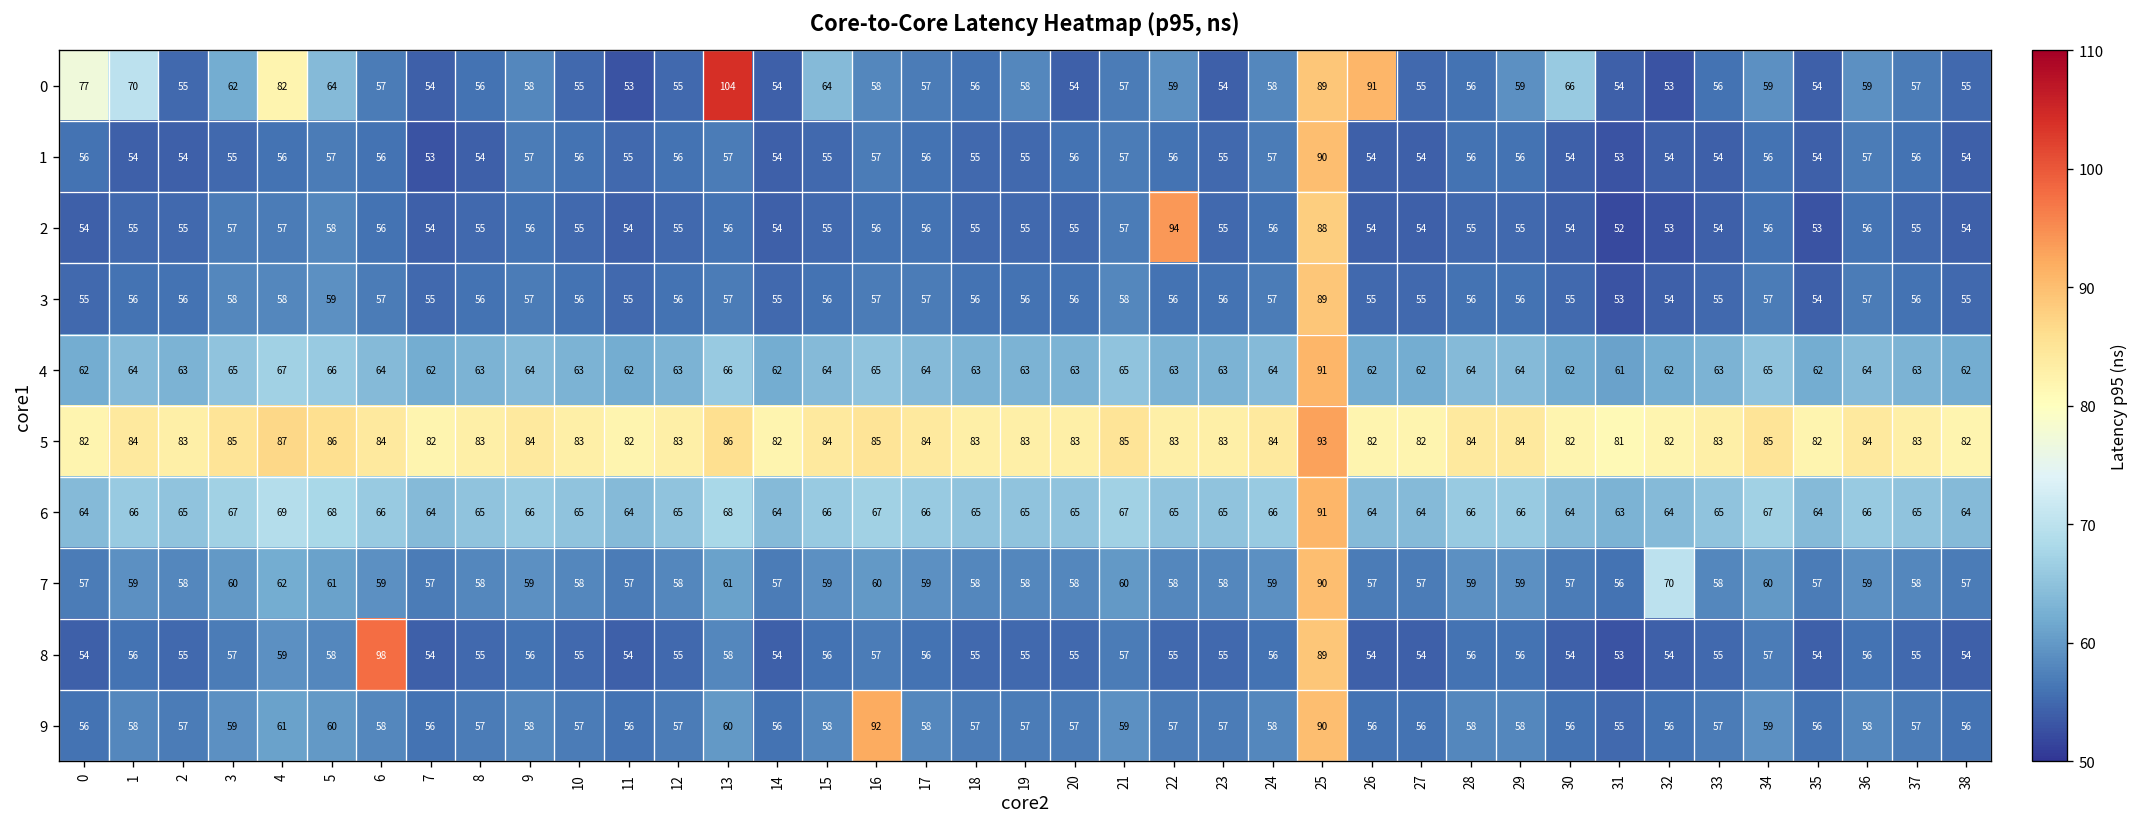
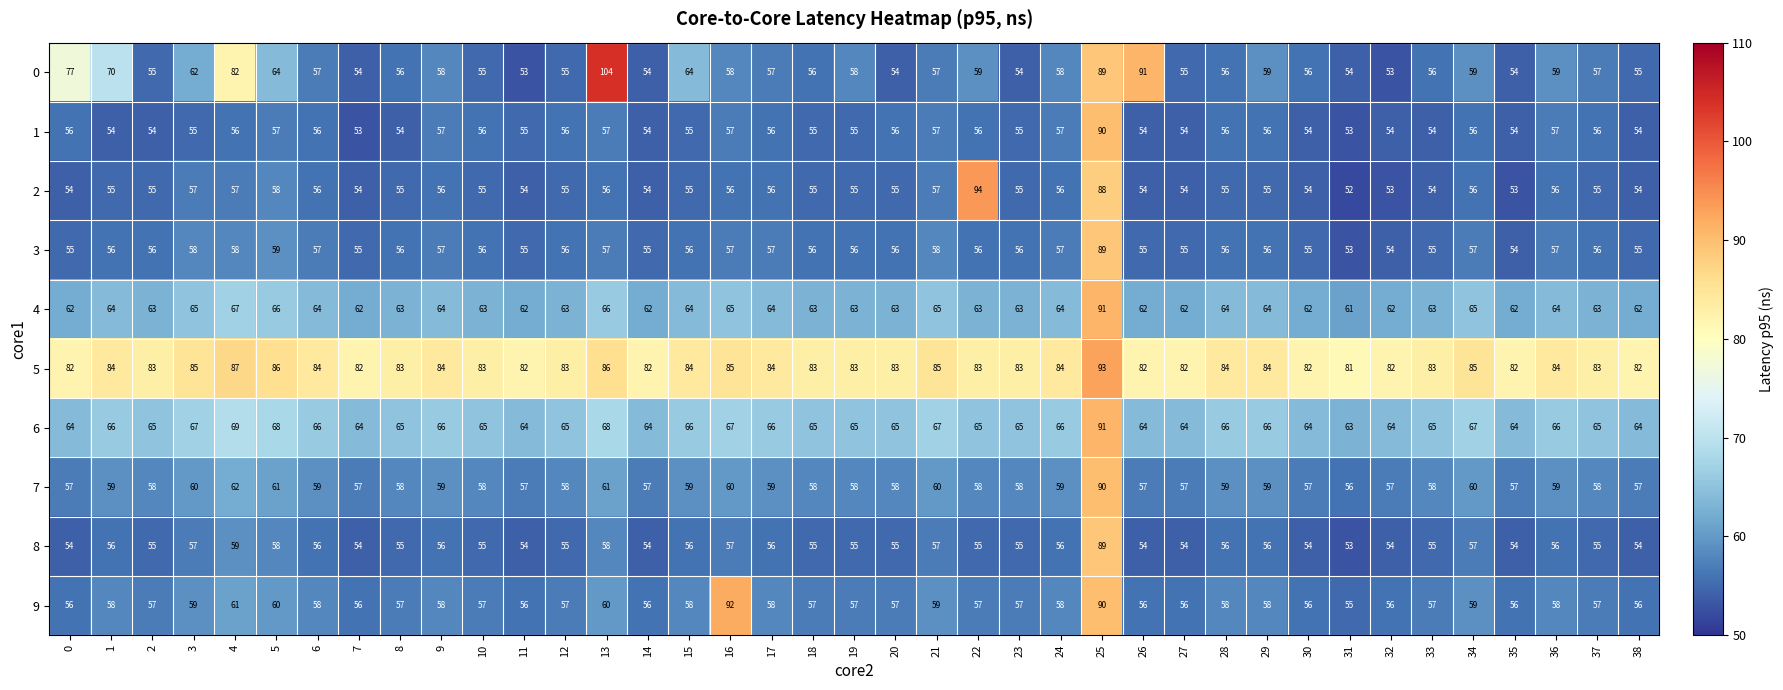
0, 30: 66 -> 56
7, 32: 70 -> 57
8, 6: 98 -> 56
